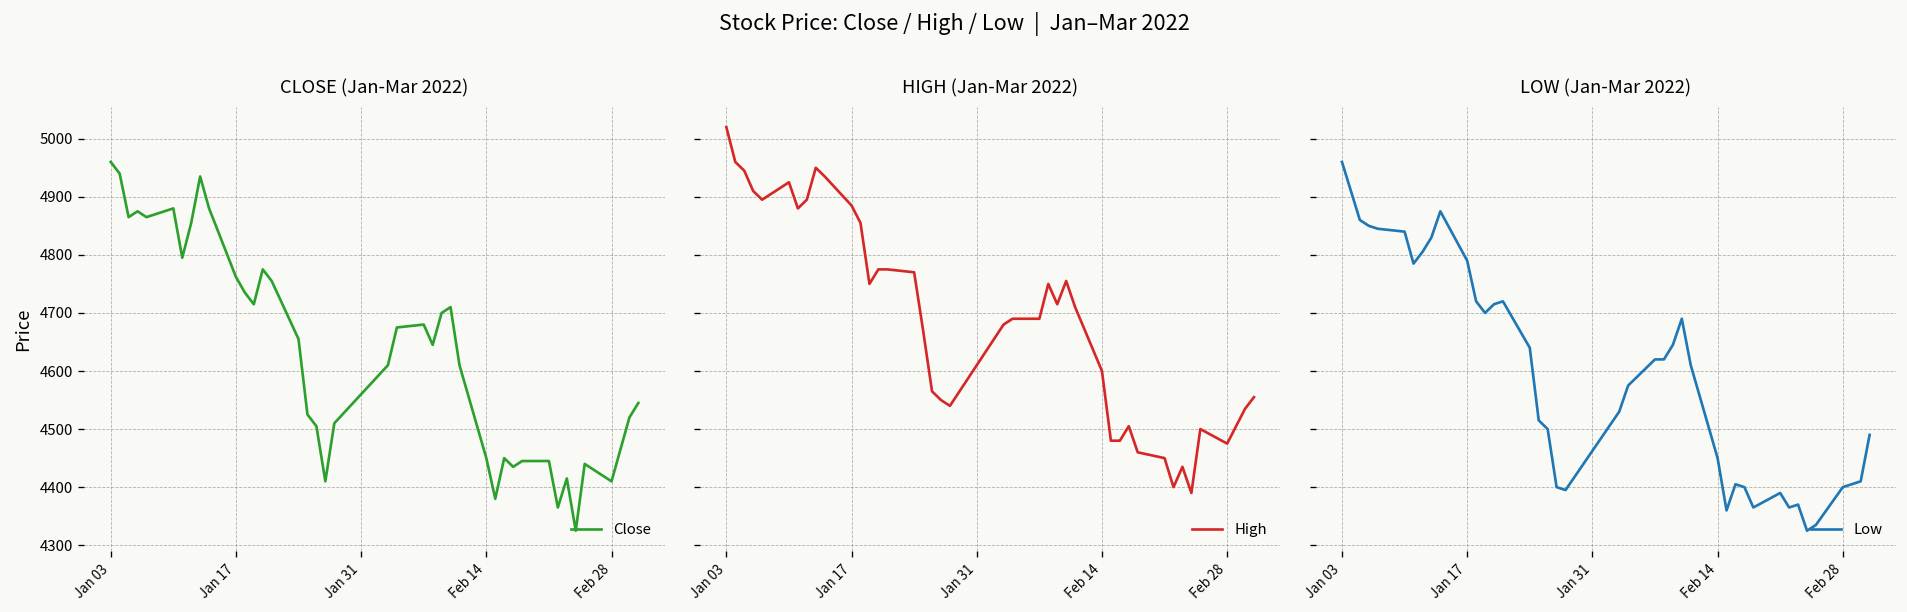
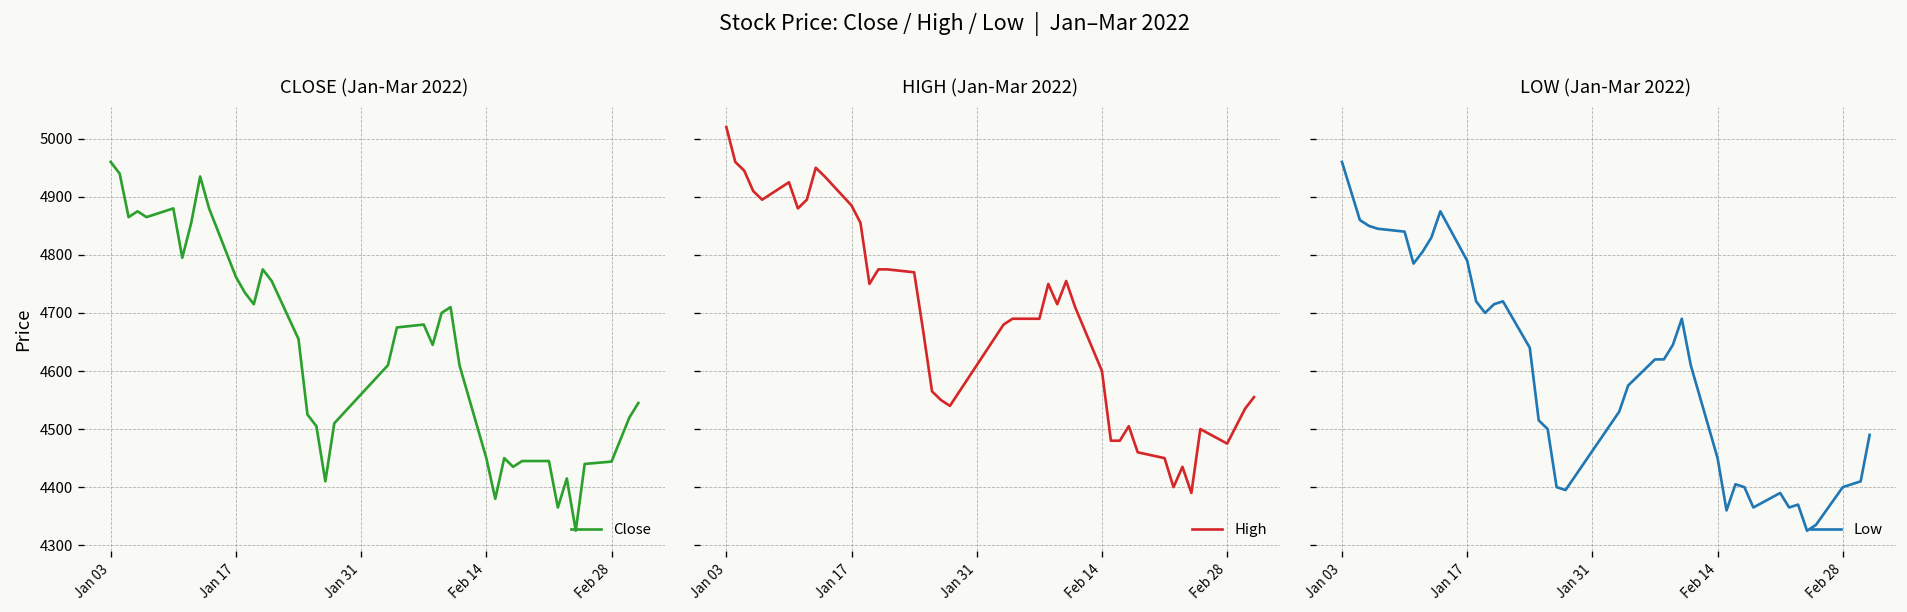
CLOSE (Jan-Mar 2022), Feb 28: 4410 -> 4440
